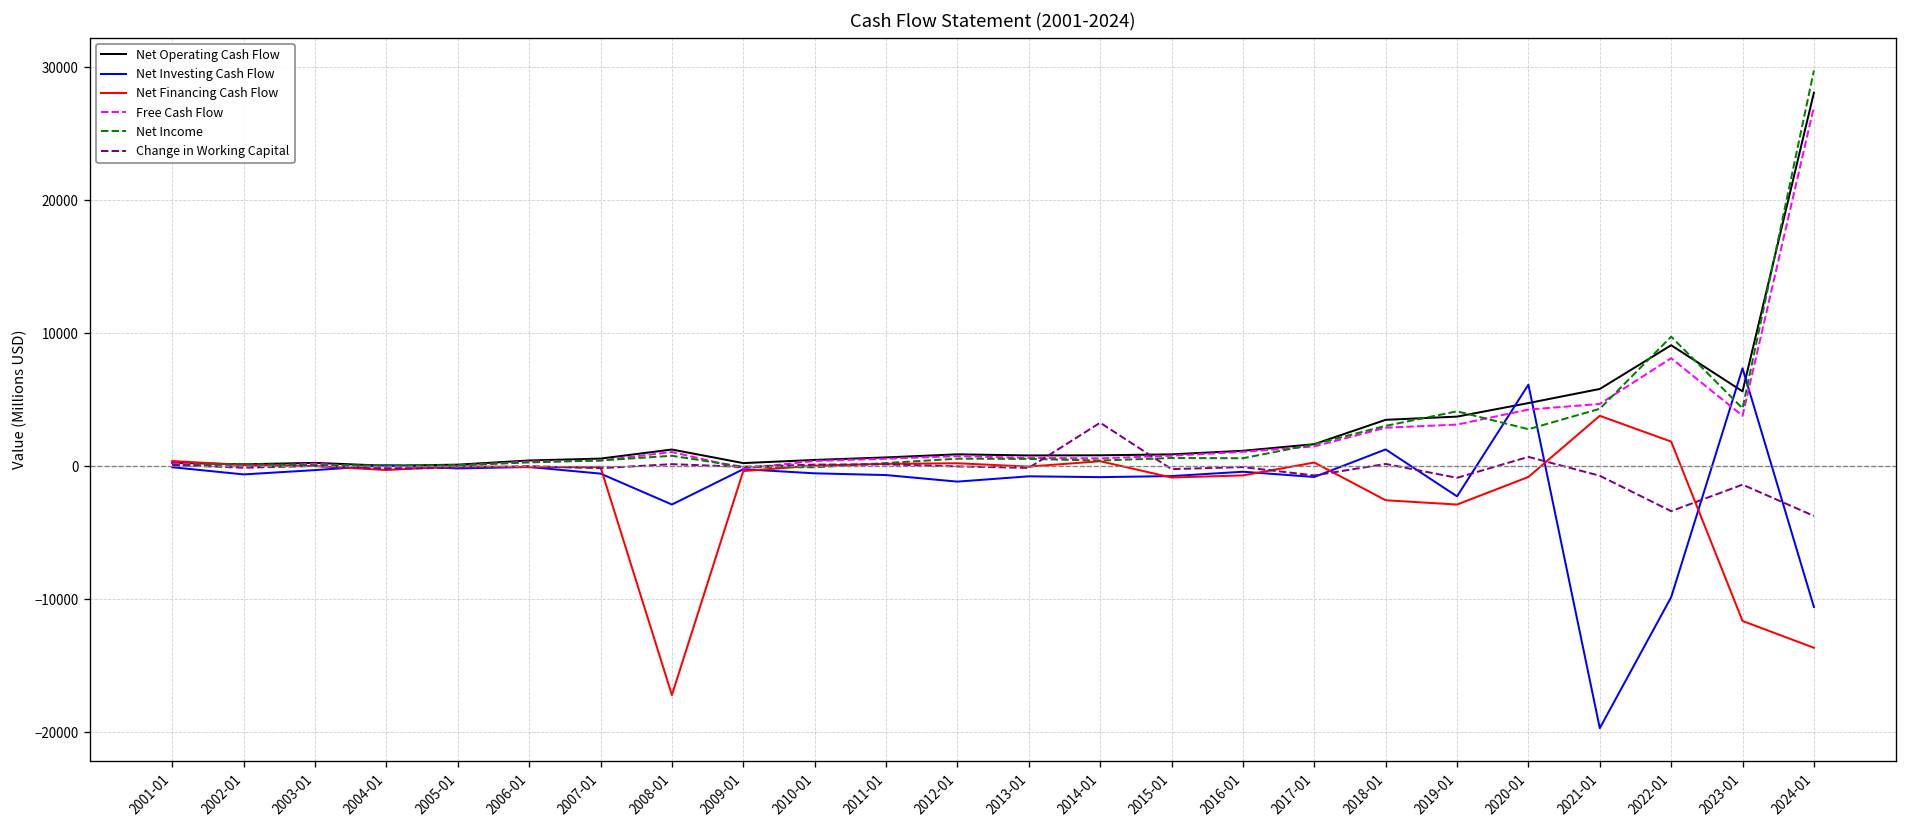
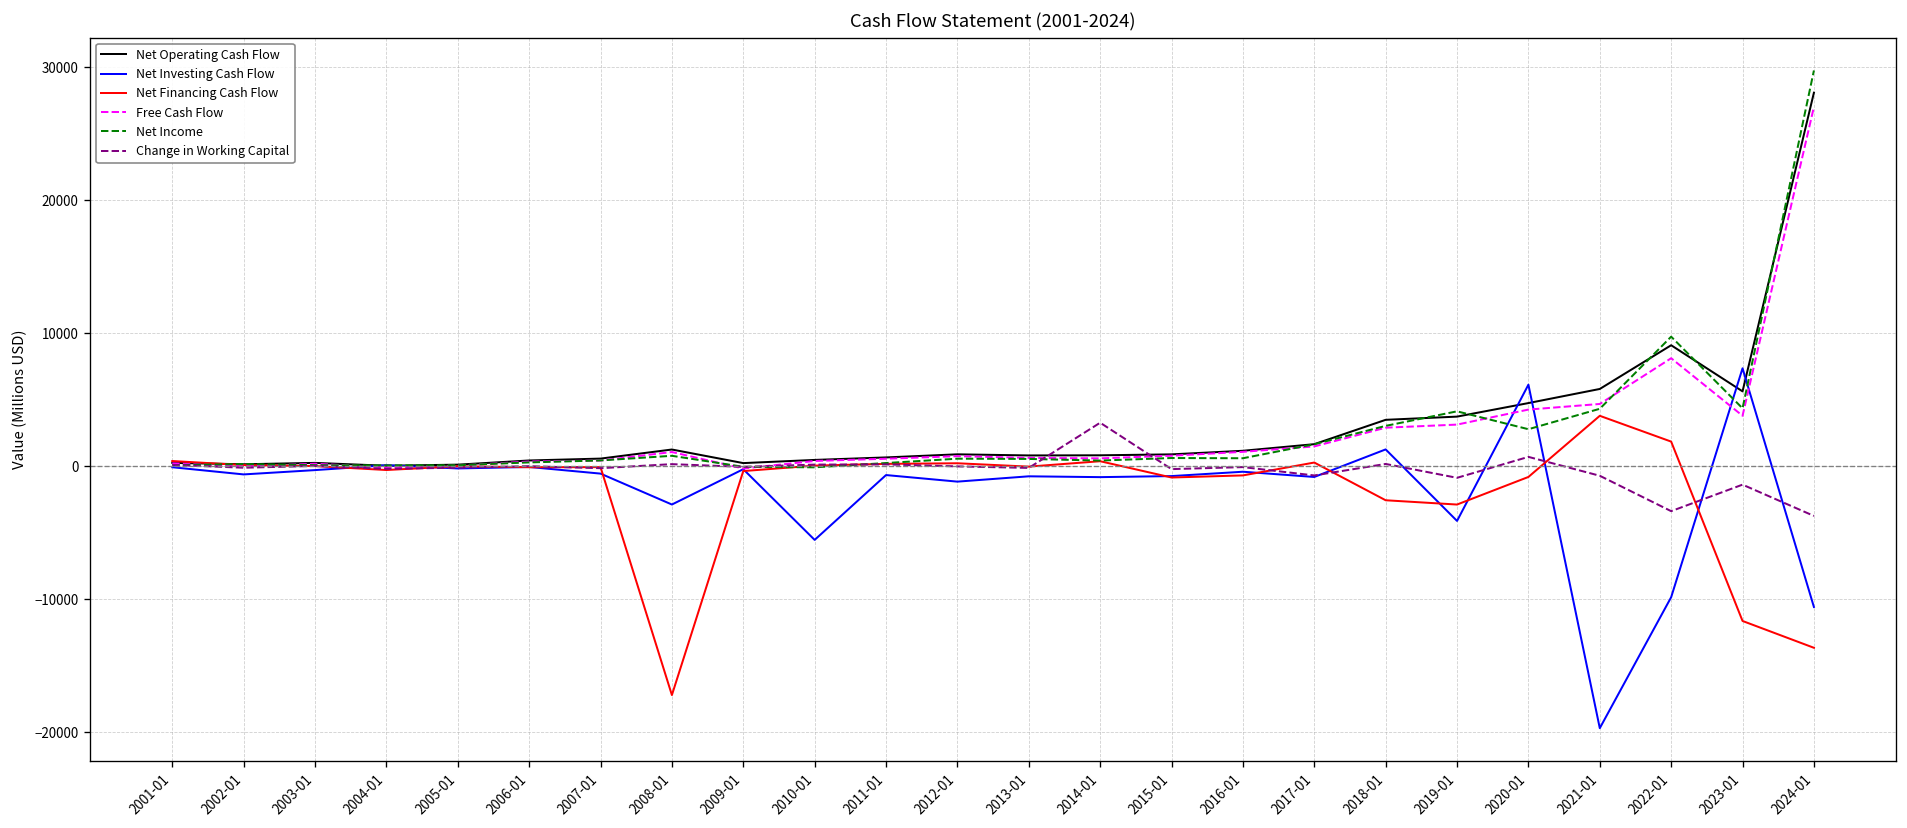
Net Investing Cash Flow, 2010-01: -500 -> -5500
Net Investing Cash Flow, 2019-01: -2300 -> -4100
